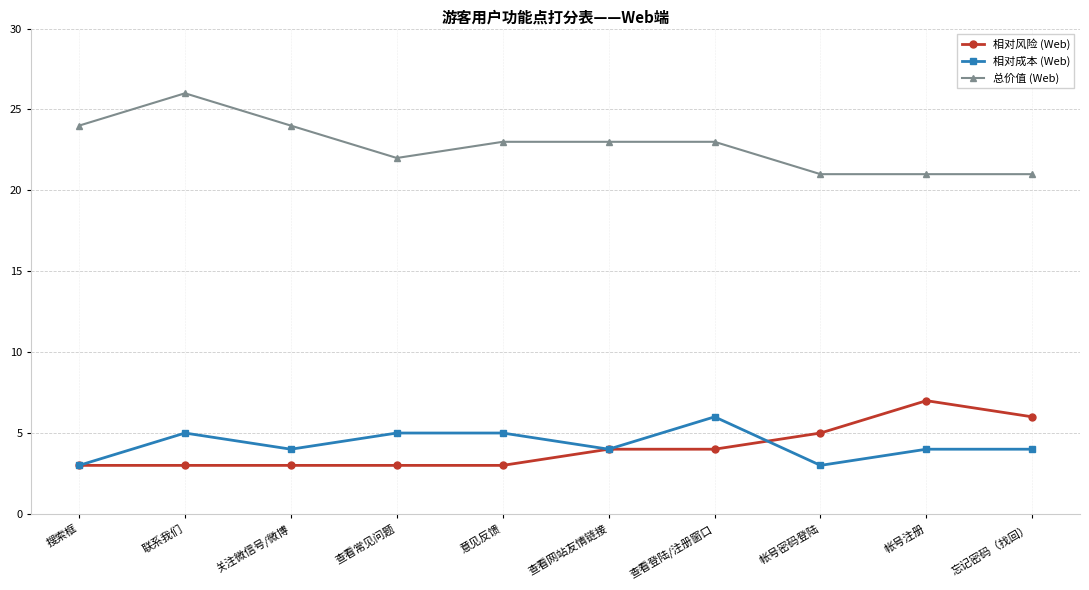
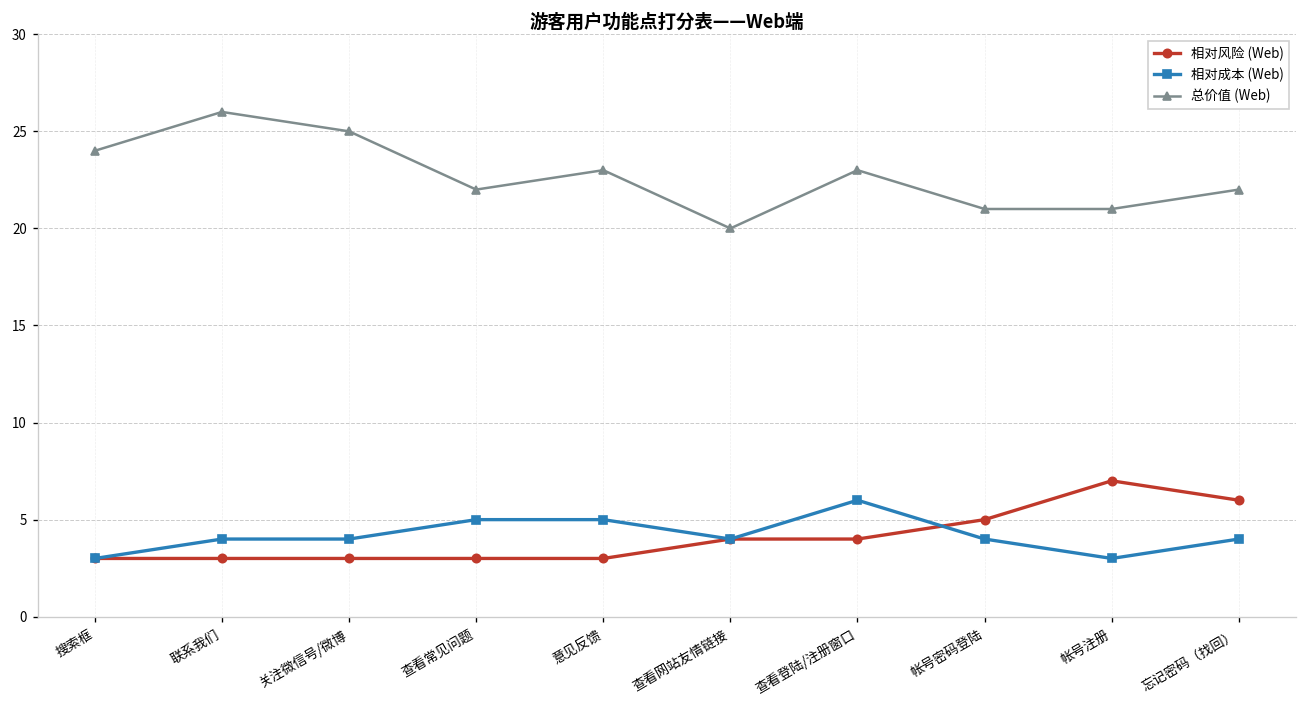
相对成本 (Web), 联系我们: 5 -> 4
总价值 (Web), 关注微信号/微博: 24 -> 25
总价值 (Web), 查看网站友情链接: 23 -> 20
相对成本 (Web), 帐号密码登陆: 3 -> 4
相对成本 (Web), 帐号注册: 4 -> 3
总价值 (Web), 忘记密码（找回）: 21 -> 22
